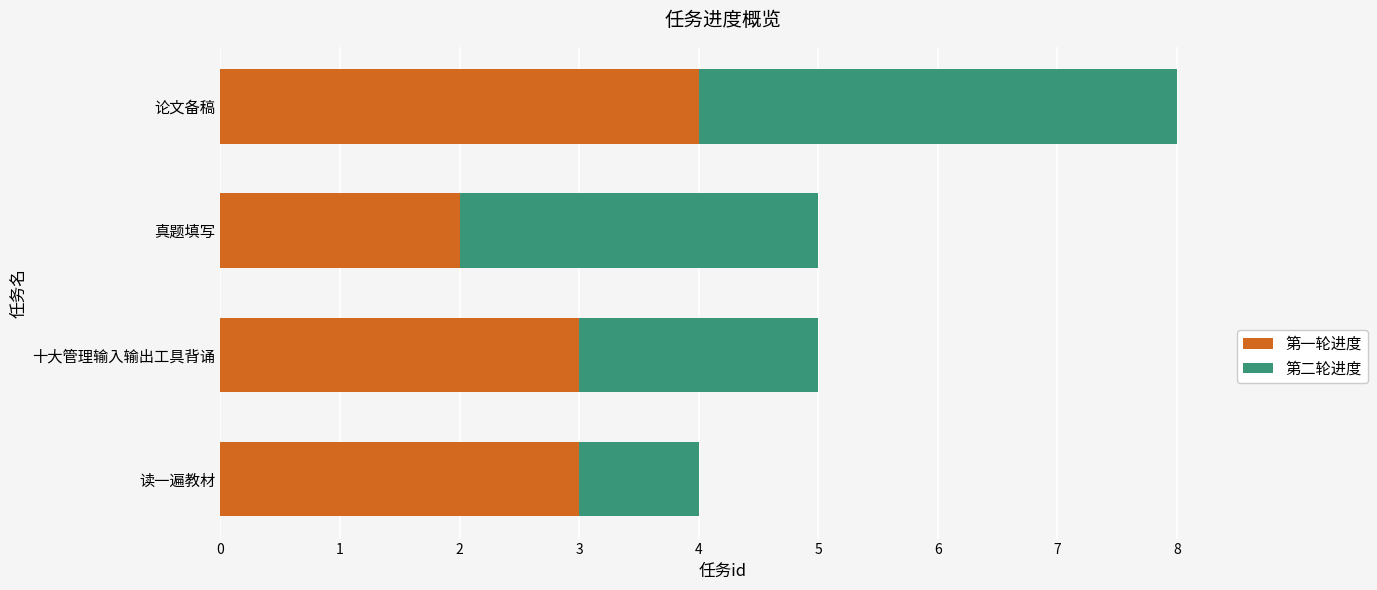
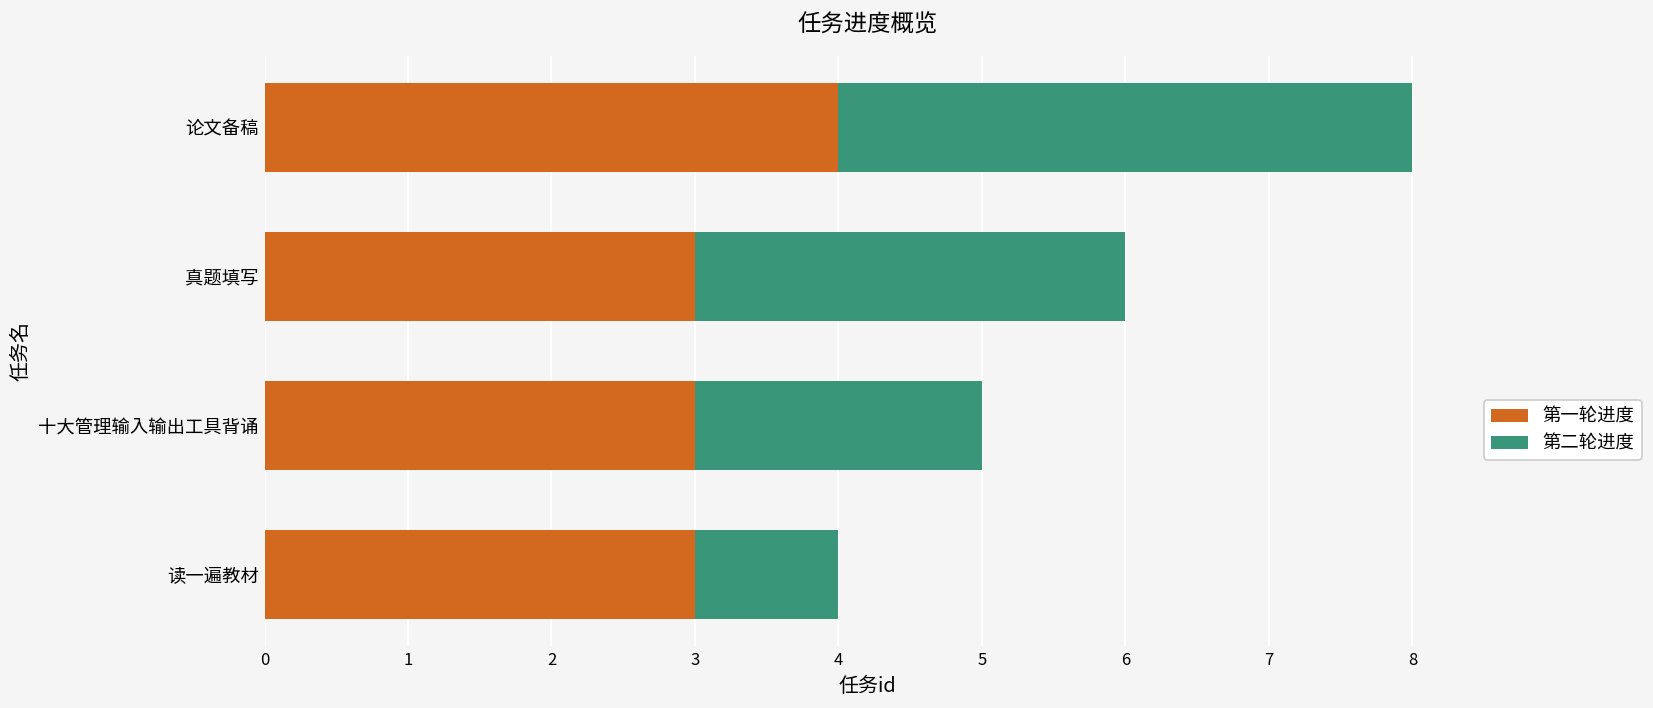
第一轮进度, 真题填写: 2 -> 3
